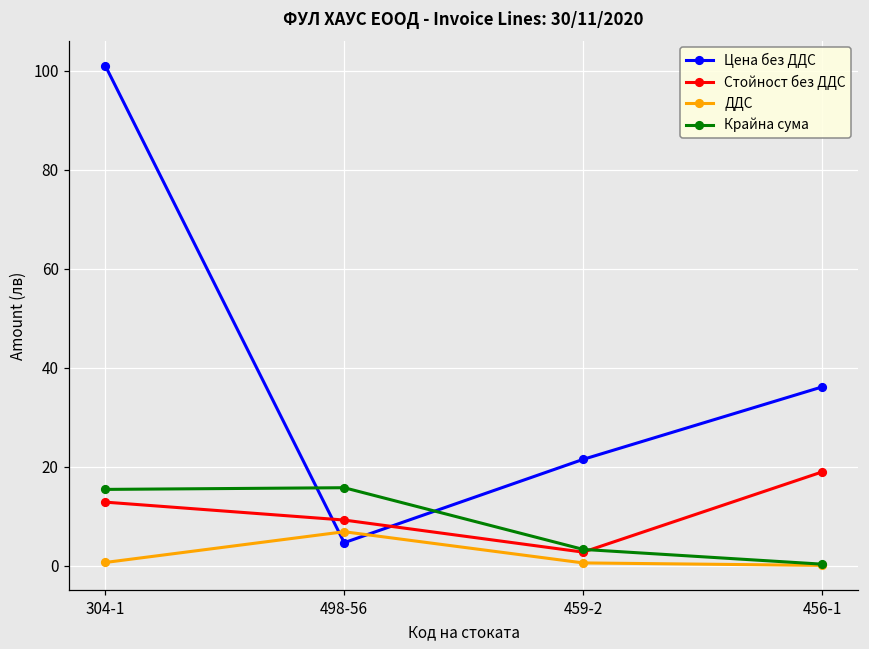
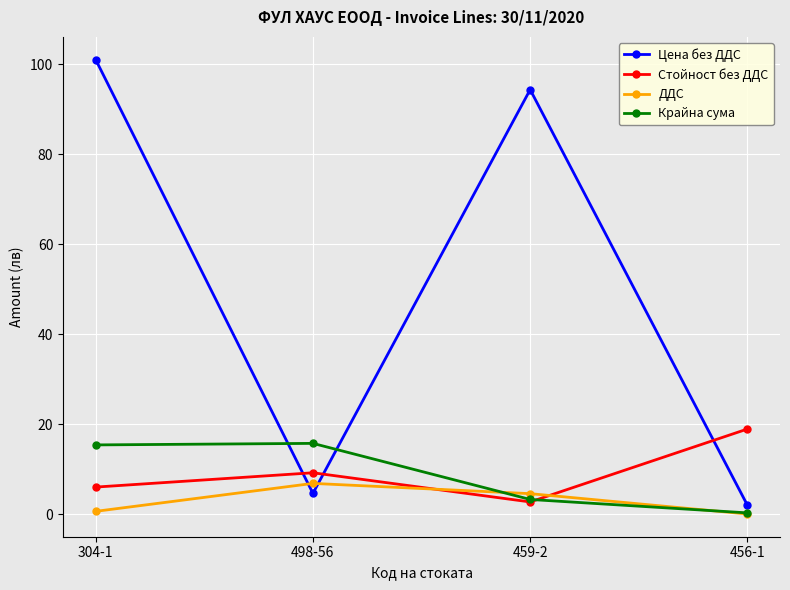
Стойност без ДДС, 304-1: 13 -> 6
Цена без ДДС, 459-2: 21 -> 94
ДДС, 459-2: 1 -> 5
Цена без ДДС, 456-1: 36 -> 2
